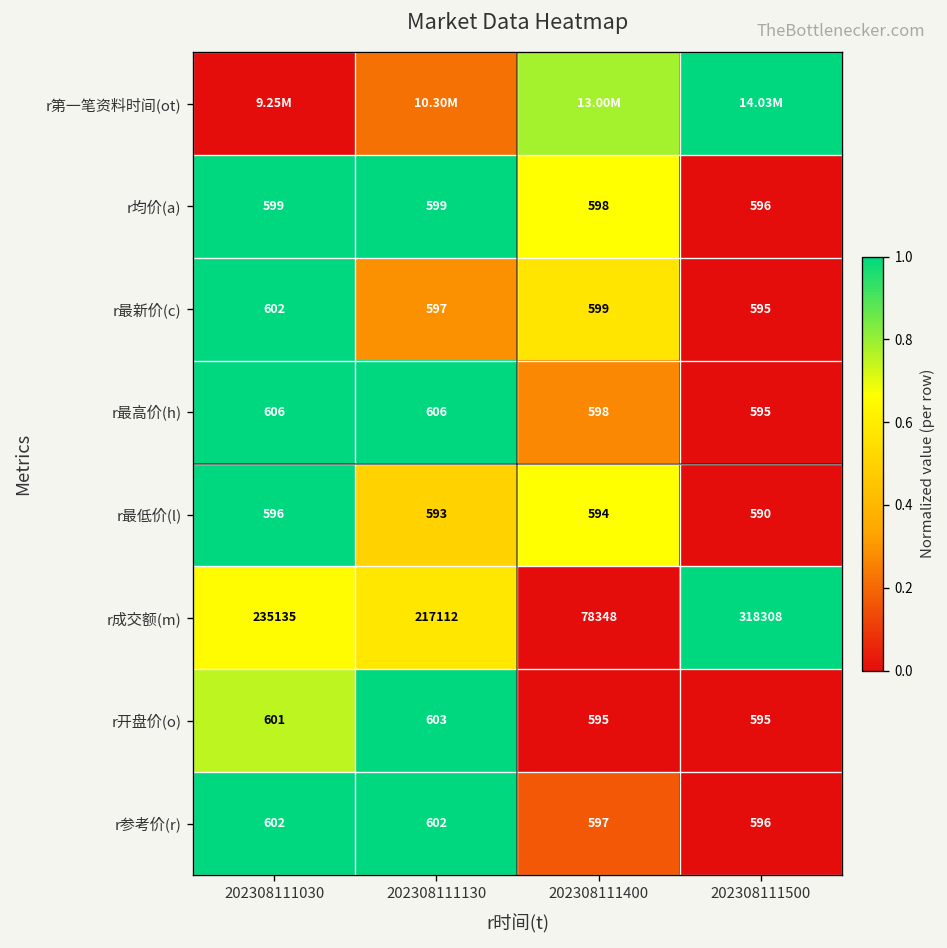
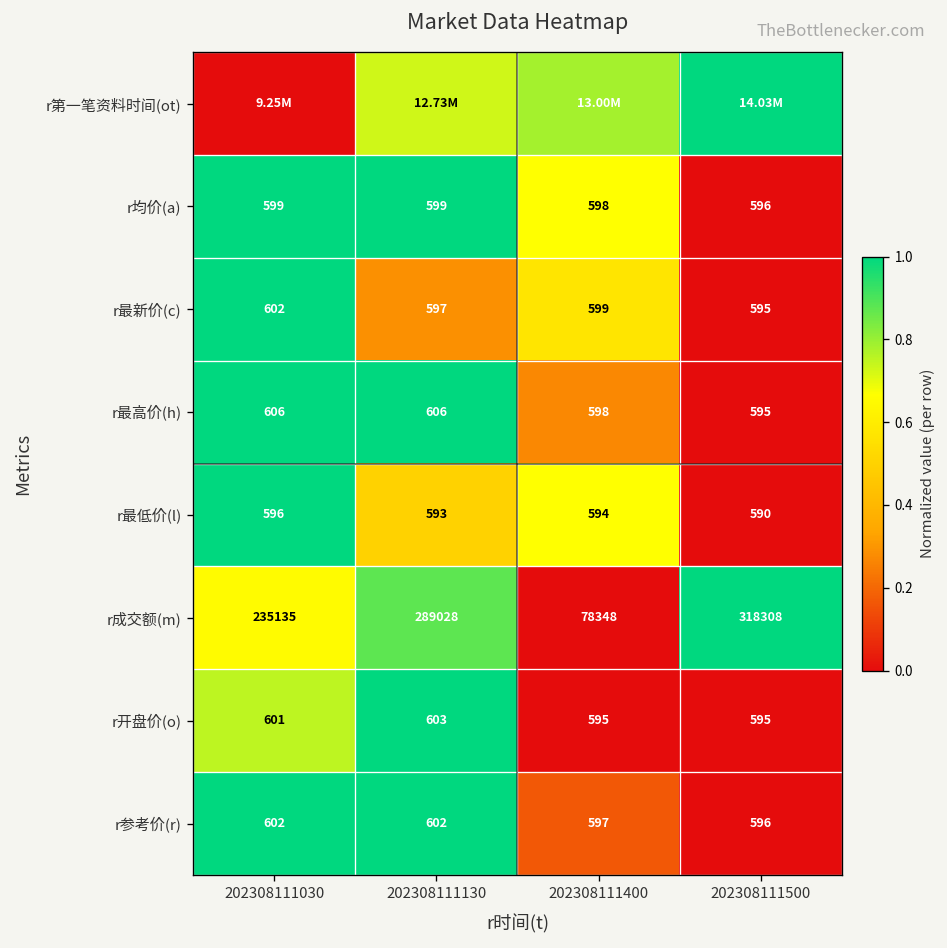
r第一笔资料时间(ot), 202308111130: 10.30M -> 12.73M
r成交额(m), 202308111130: 217112 -> 289028
